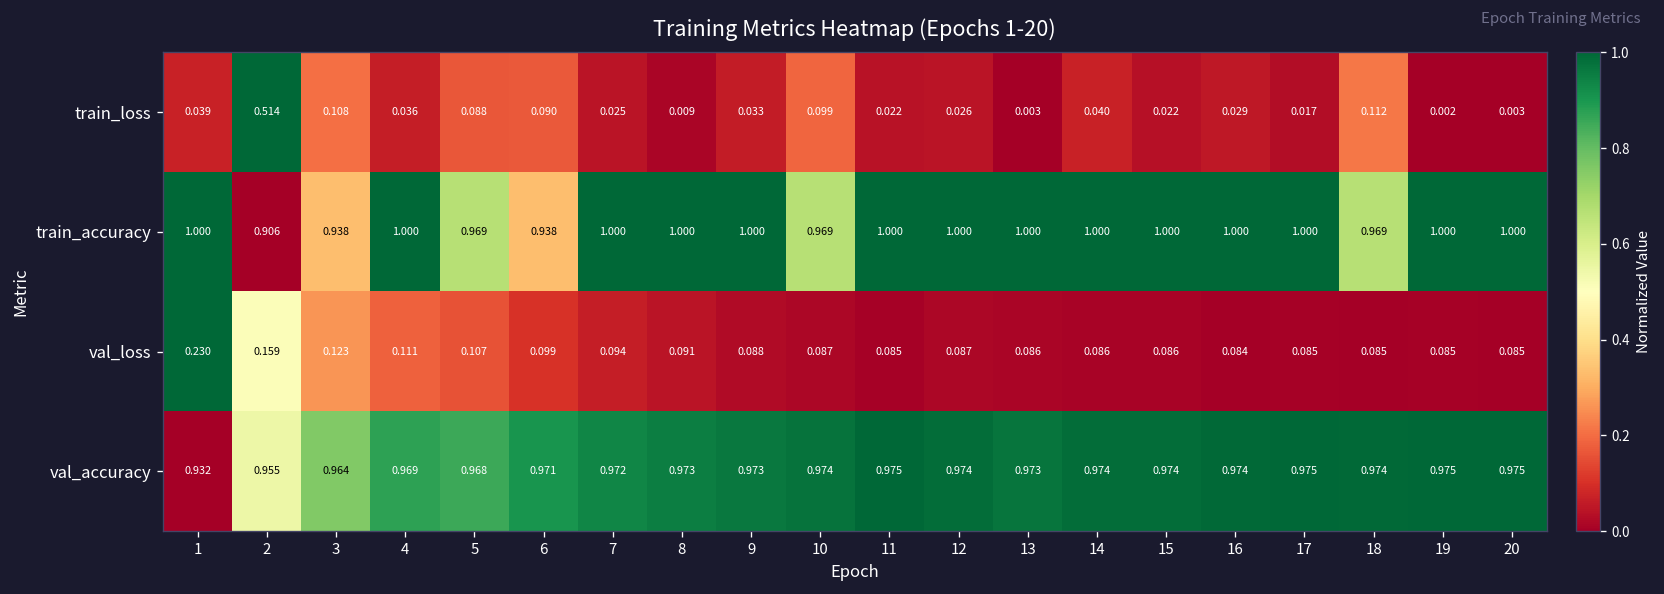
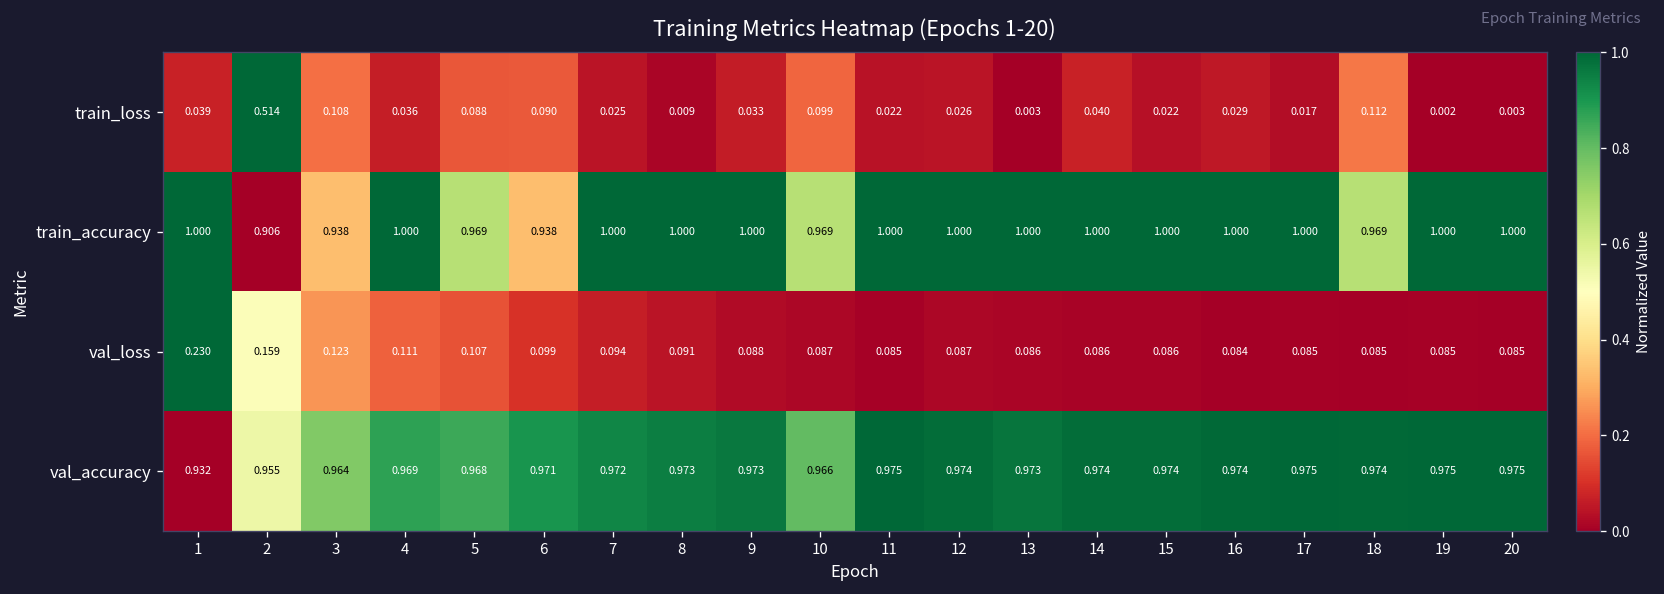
val_accuracy, 10: 0.974 -> 0.966
